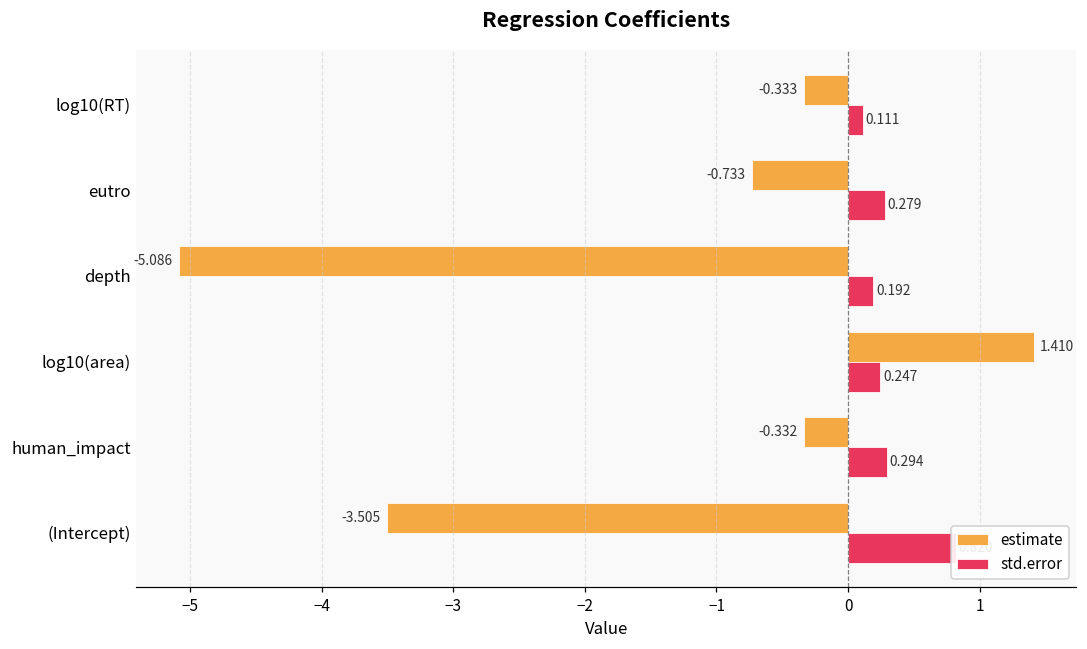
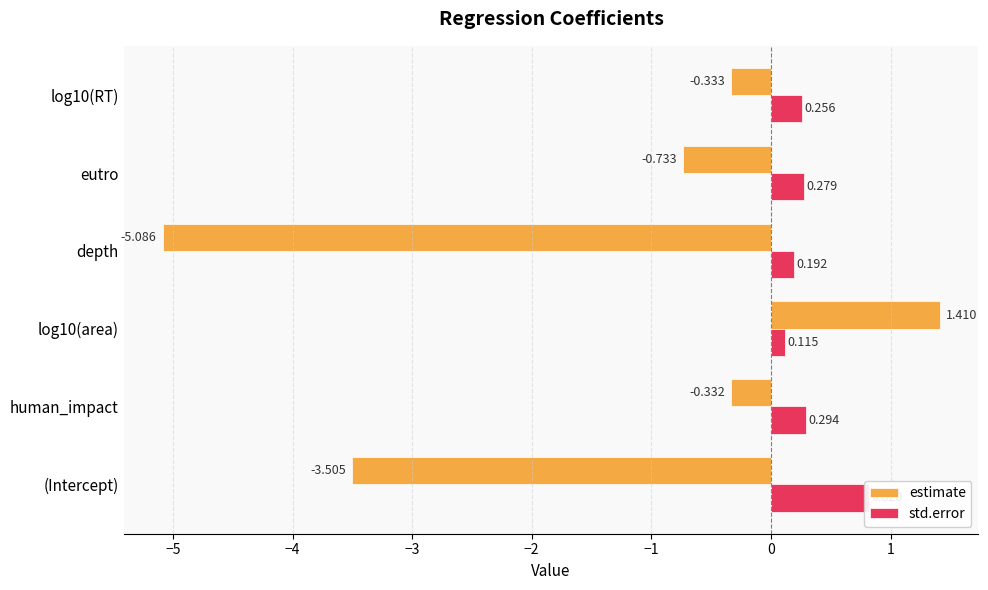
std.error, log10(RT): 0.111 -> 0.256
std.error, log10(area): 0.247 -> 0.115
